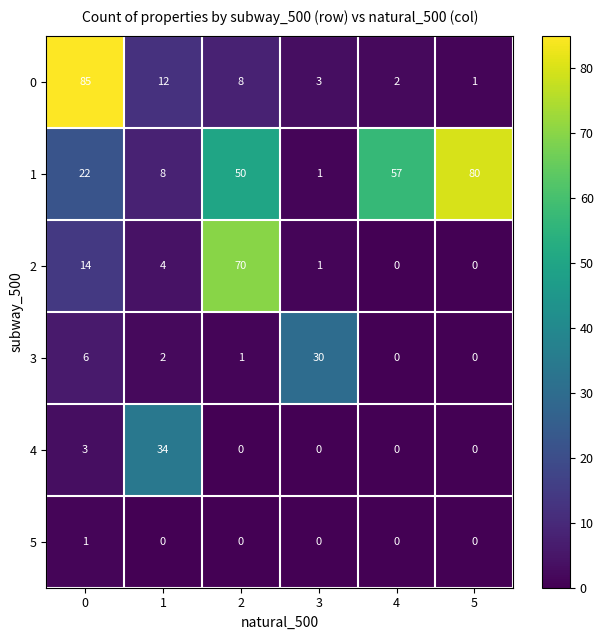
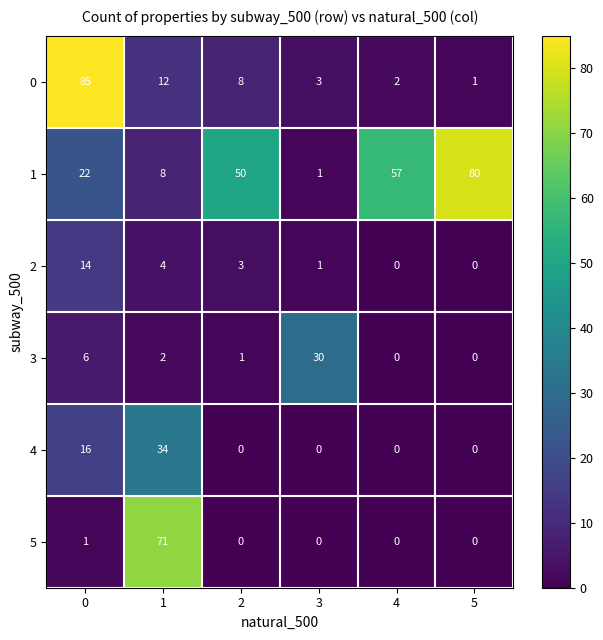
2, 2: 70 -> 3
4, 0: 3 -> 16
5, 1: 0 -> 71
